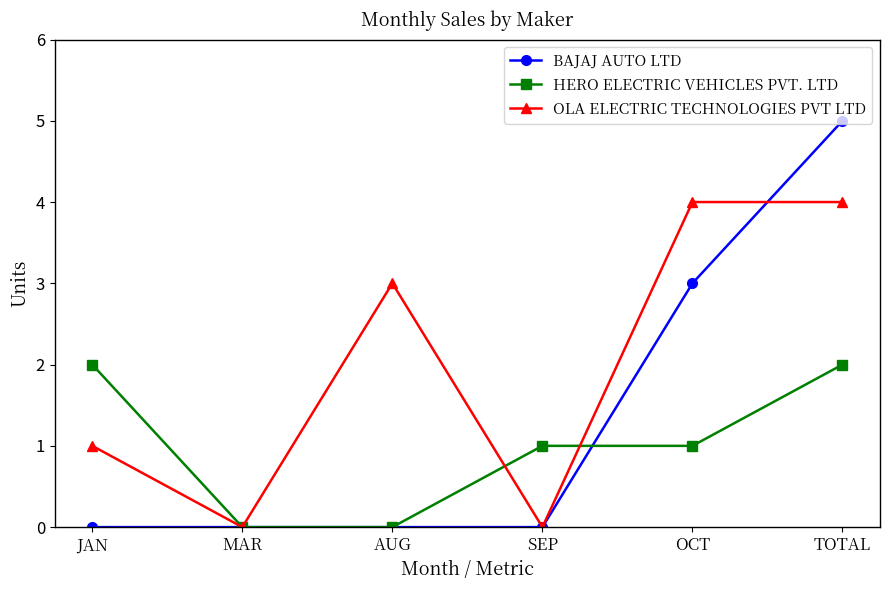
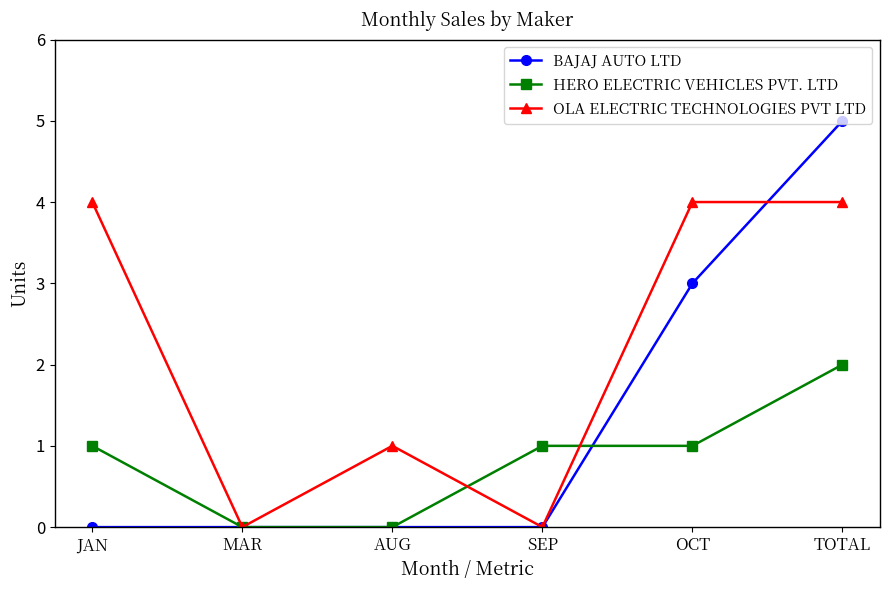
HERO ELECTRIC VEHICLES PVT. LTD, JAN: 2 -> 1
OLA ELECTRIC TECHNOLOGIES PVT LTD, JAN: 1 -> 4
OLA ELECTRIC TECHNOLOGIES PVT LTD, AUG: 3 -> 1
